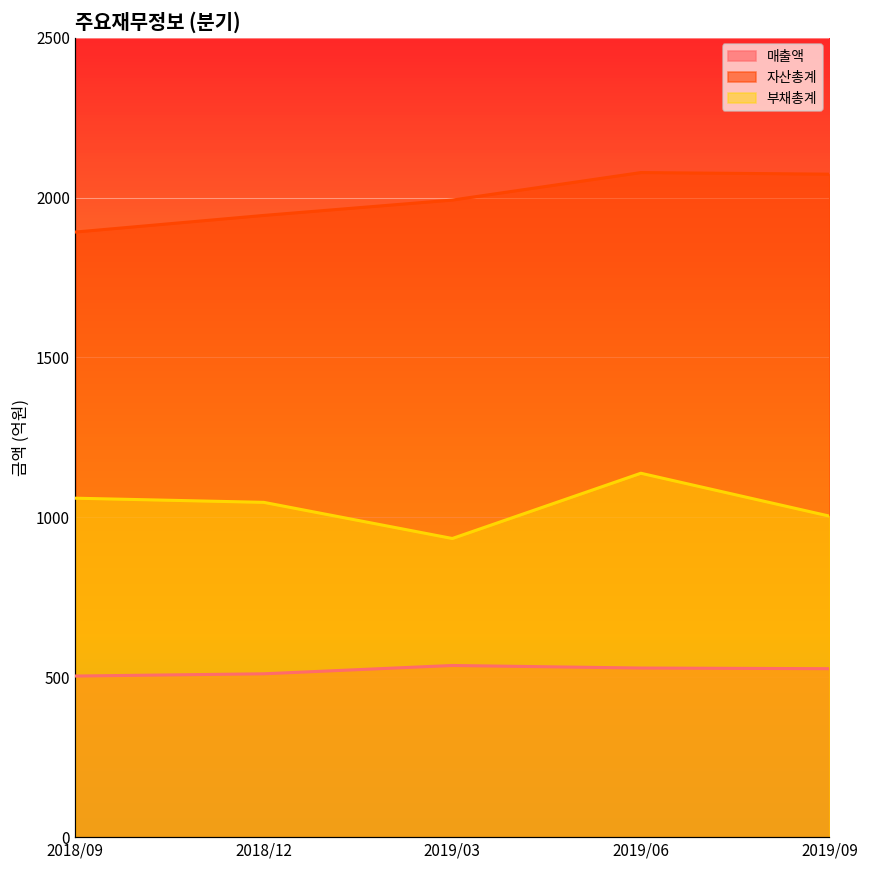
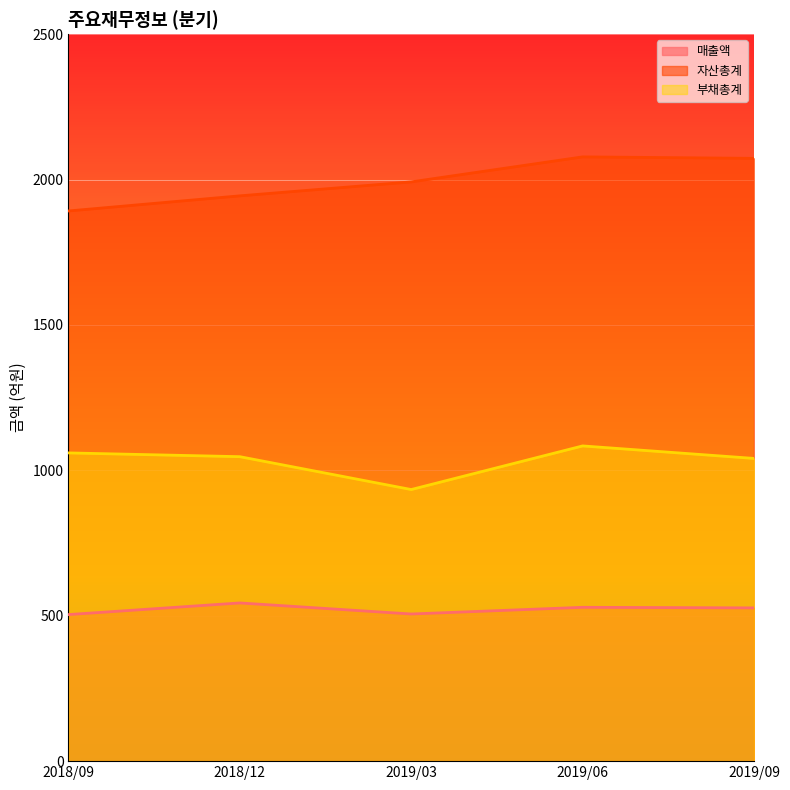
매출액, 2018/12: 510 -> 540
매출액, 2019/03: 540 -> 510
부채총계, 2019/06: 1140 -> 1080
부채총계, 2019/09: 1000 -> 1040
